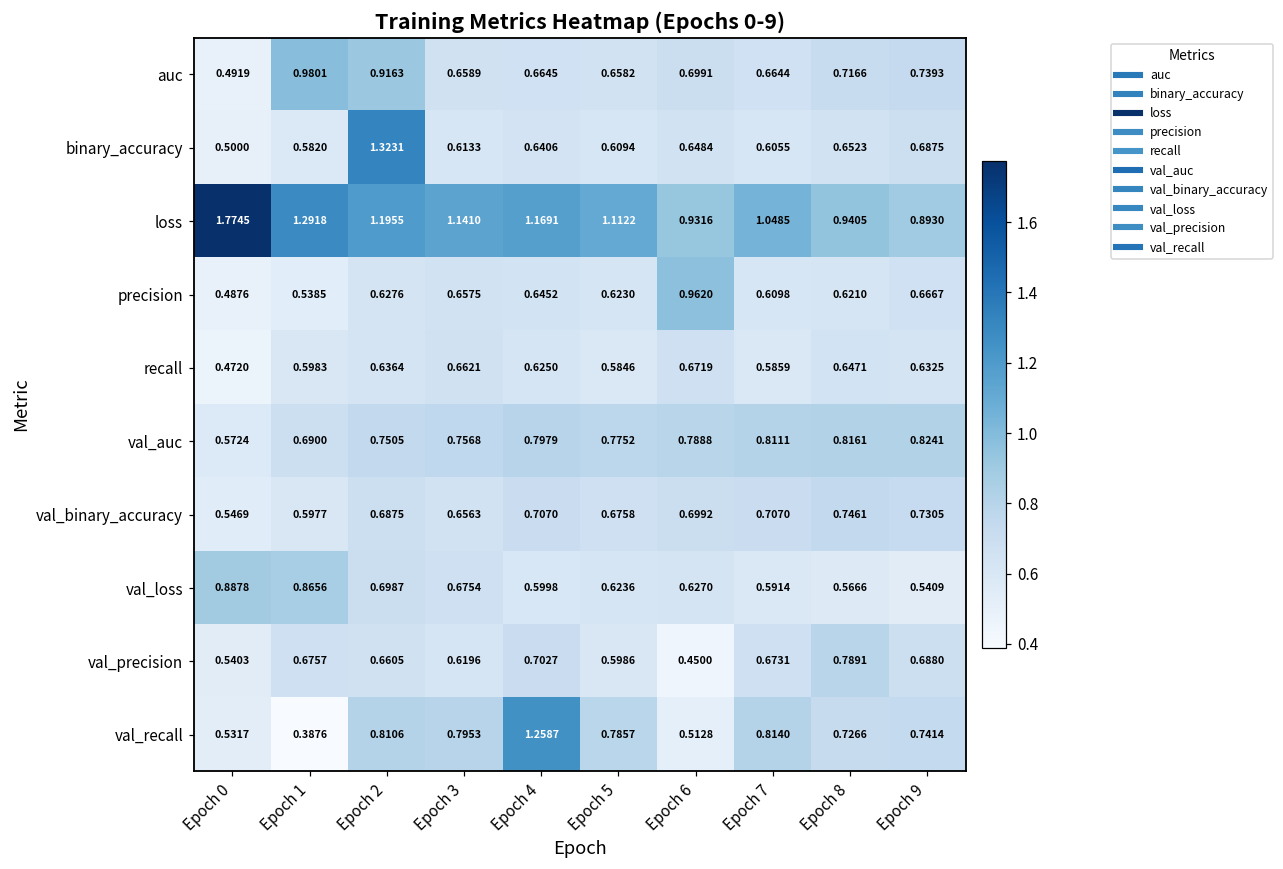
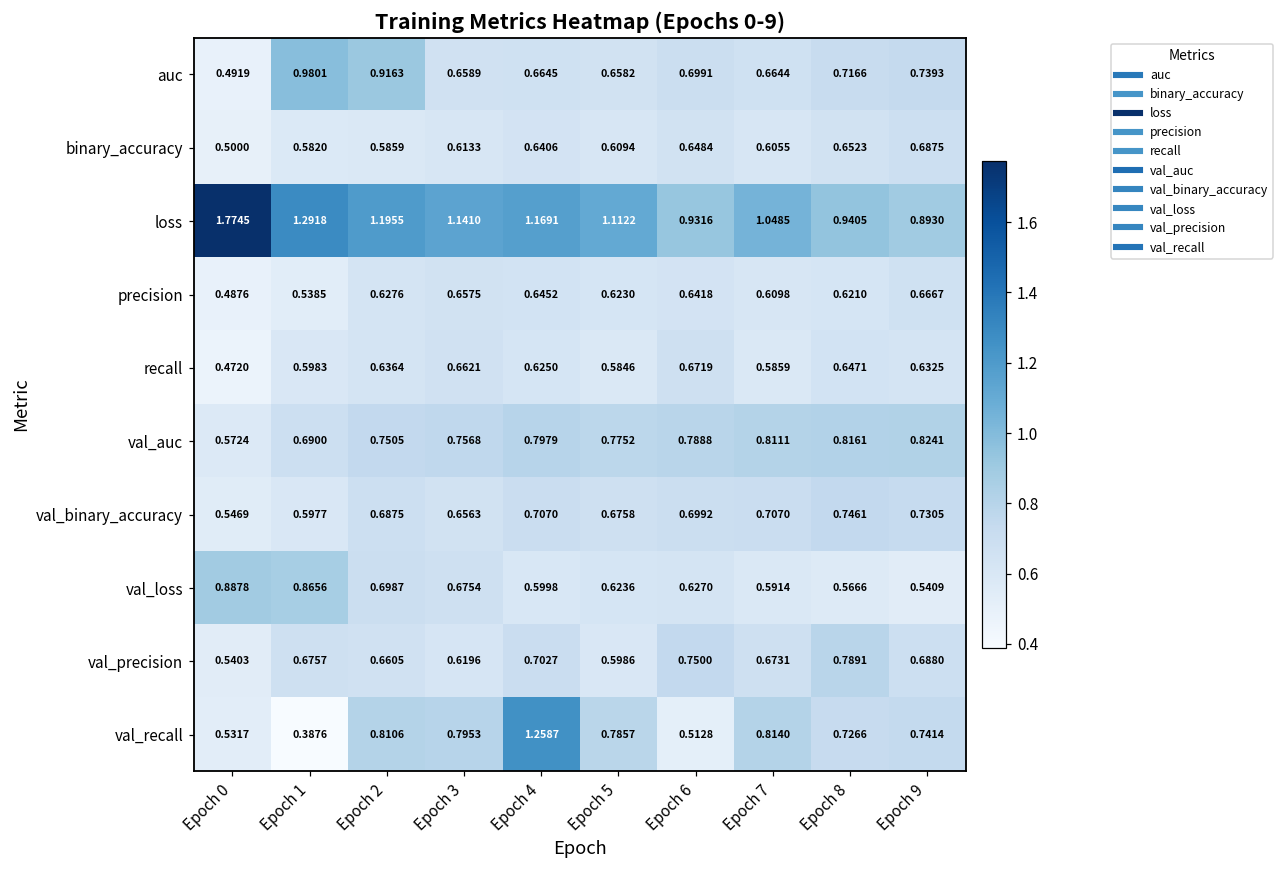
binary_accuracy, Epoch 2: 1.3231 -> 0.5859
precision, Epoch 6: 0.9620 -> 0.6418
val_precision, Epoch 6: 0.4500 -> 0.7500
